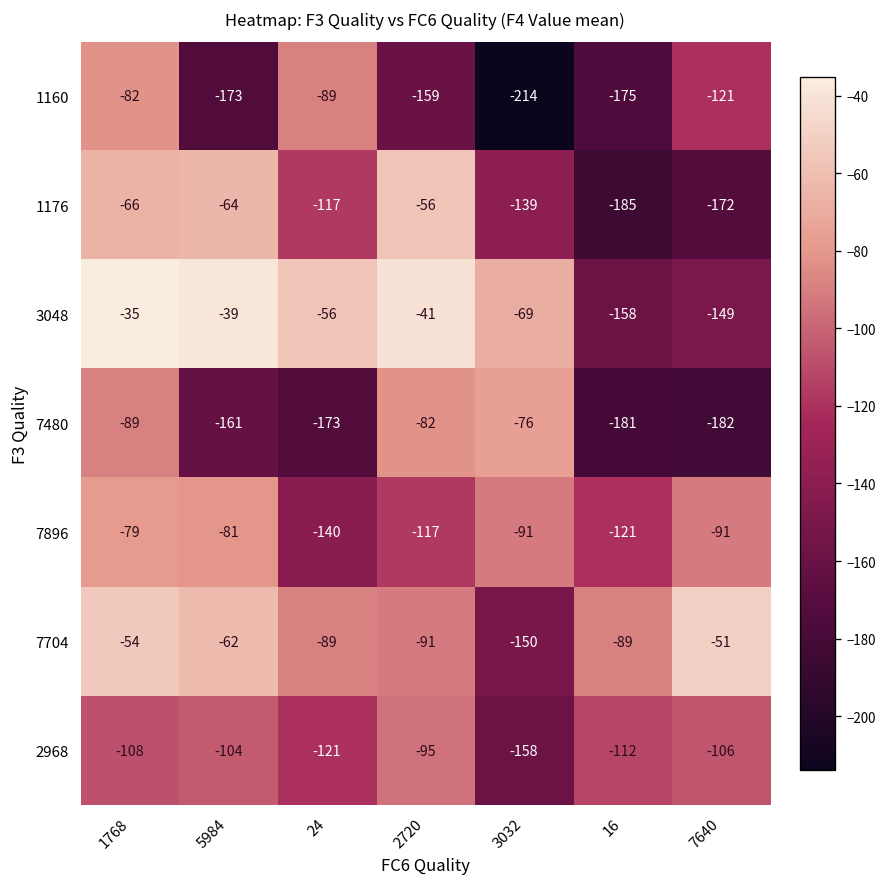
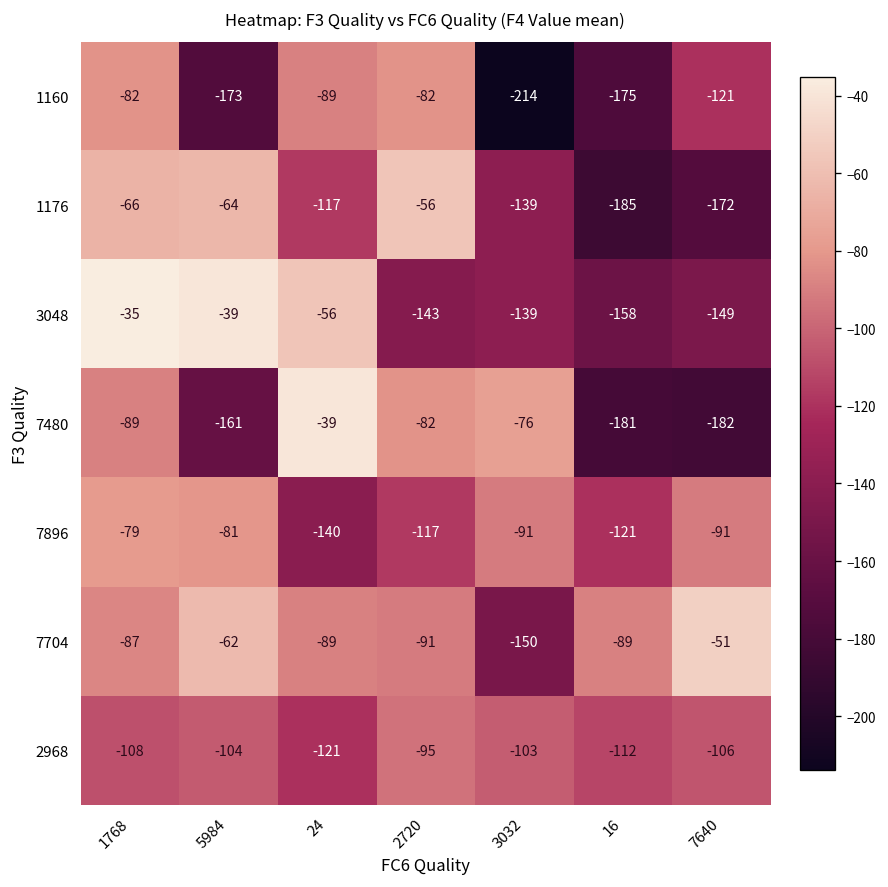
1160, 2720: -159 -> -82
3048, 2720: -41 -> -143
3048, 3032: -69 -> -139
7480, 24: -173 -> -39
7704, 1768: -54 -> -87
2968, 3032: -158 -> -103
